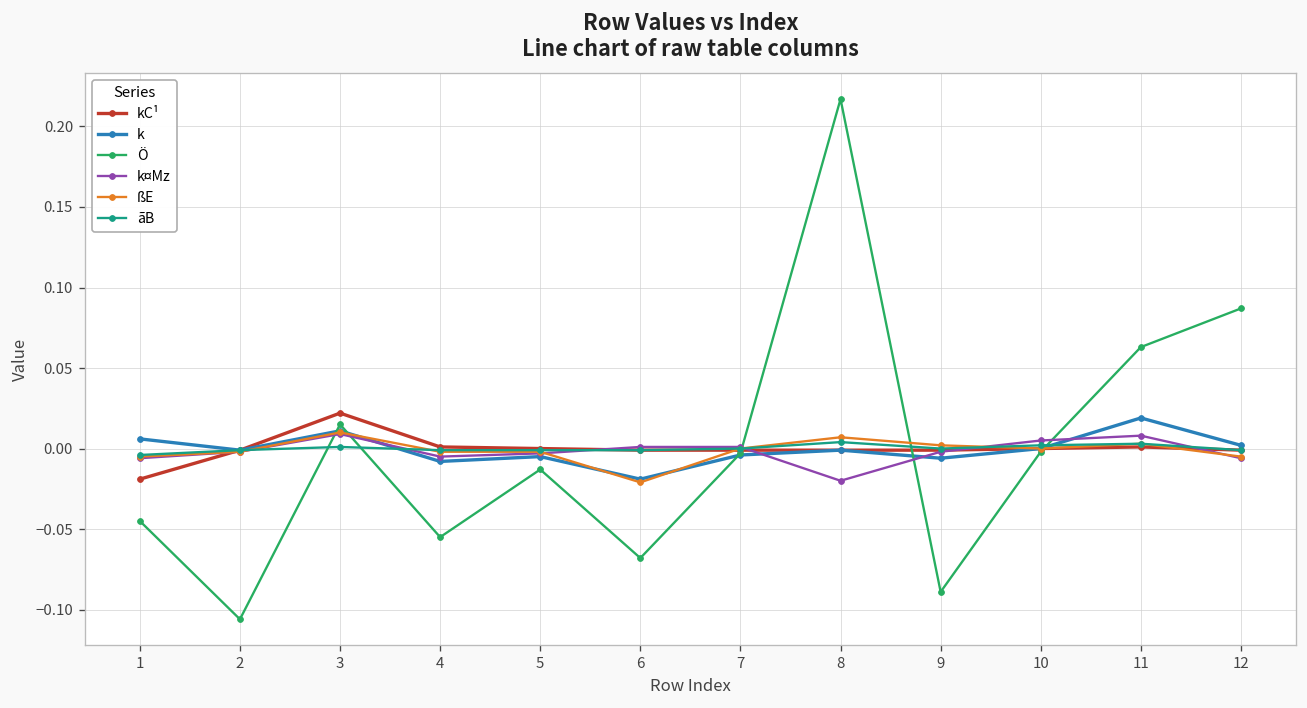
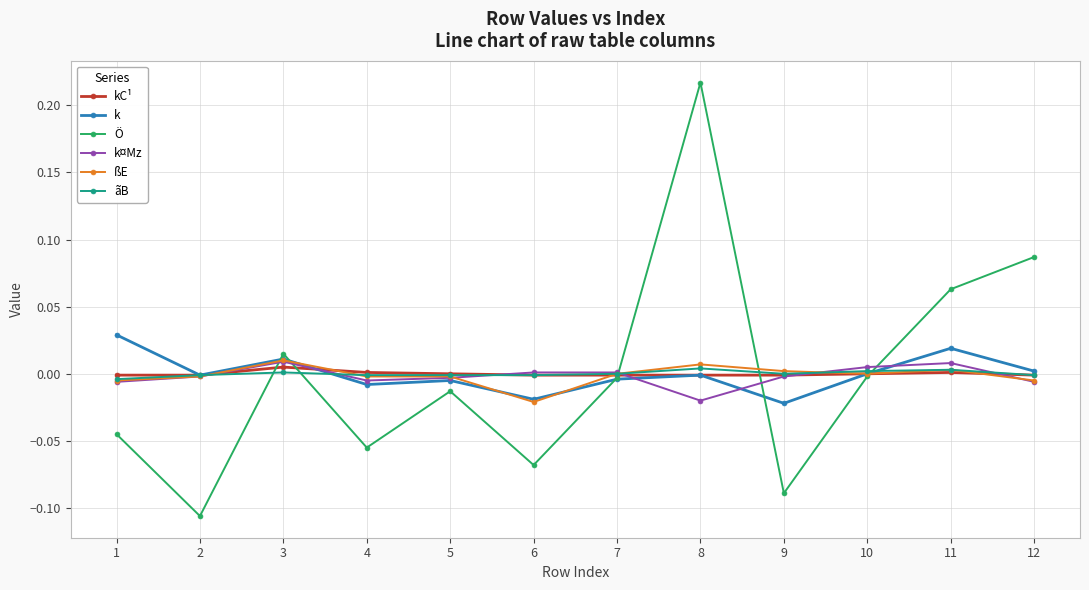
kC¹, 1: -0.019 -> -0.001
k, 1: 0.006 -> 0.029
kC¹, 3: 0.022 -> 0.005
k, 9: -0.006 -> -0.022
